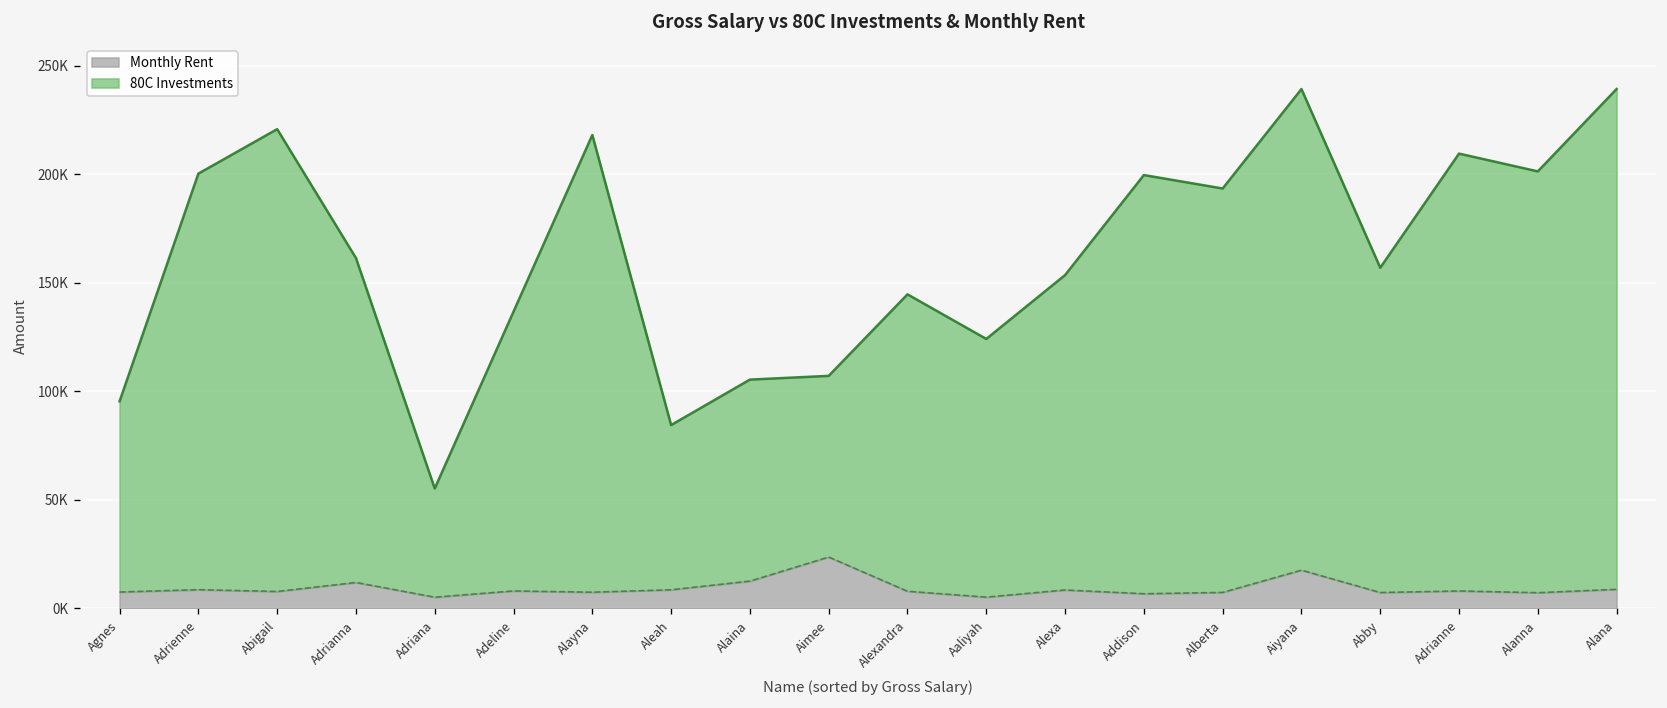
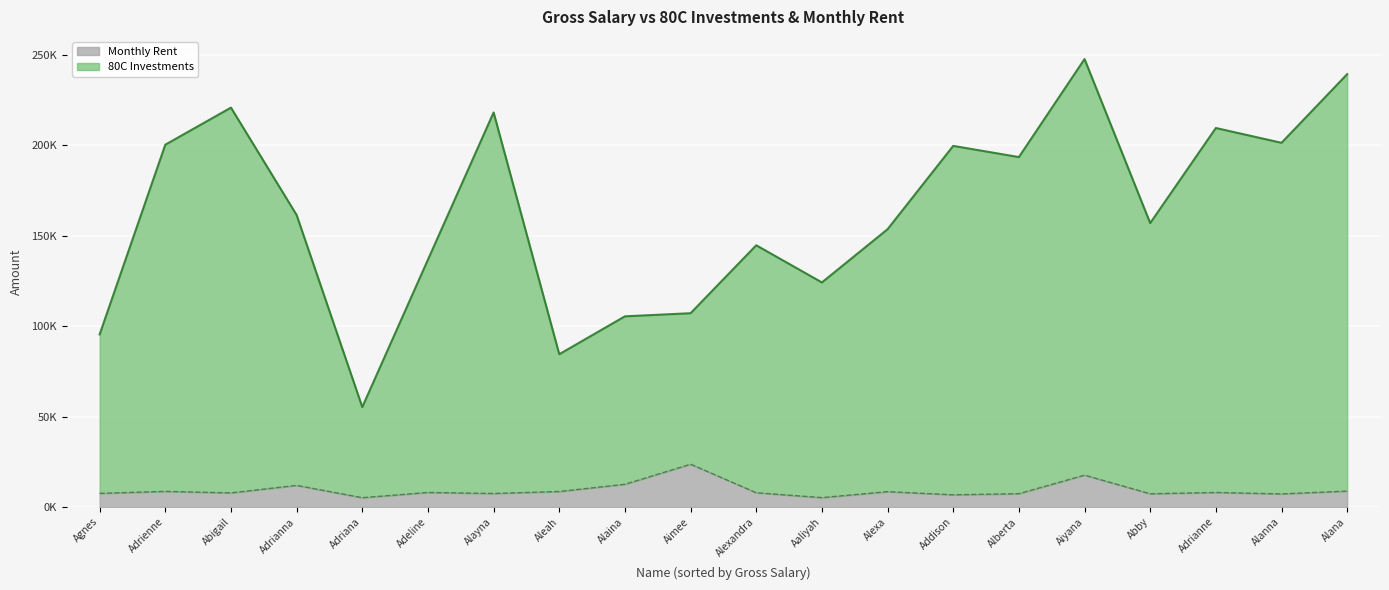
80C Investments, Aiyana: 222000 -> 230000
